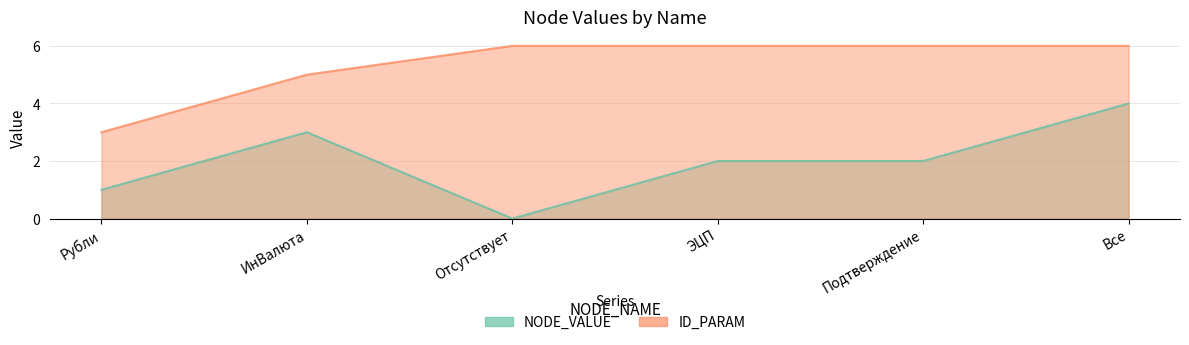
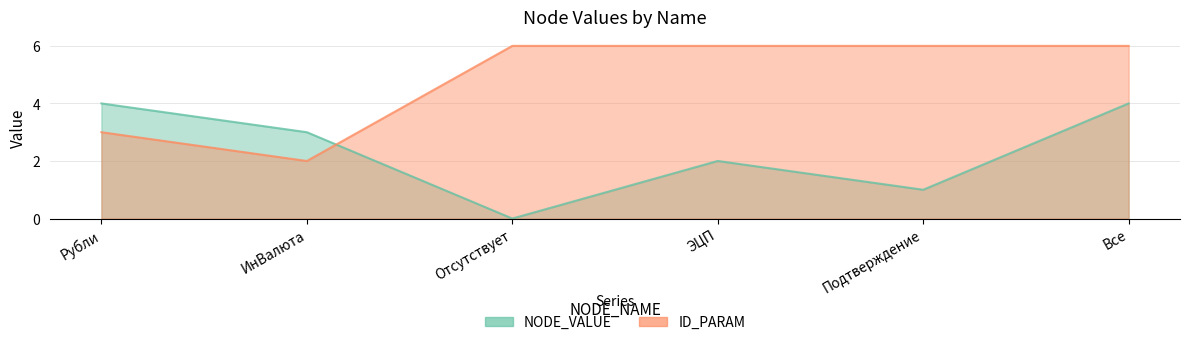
NODE_VALUE, Рубли: 1 -> 4
ID_PARAM, ИнВалюта: 5 -> 2
NODE_VALUE, Подтверждение: 2 -> 1
